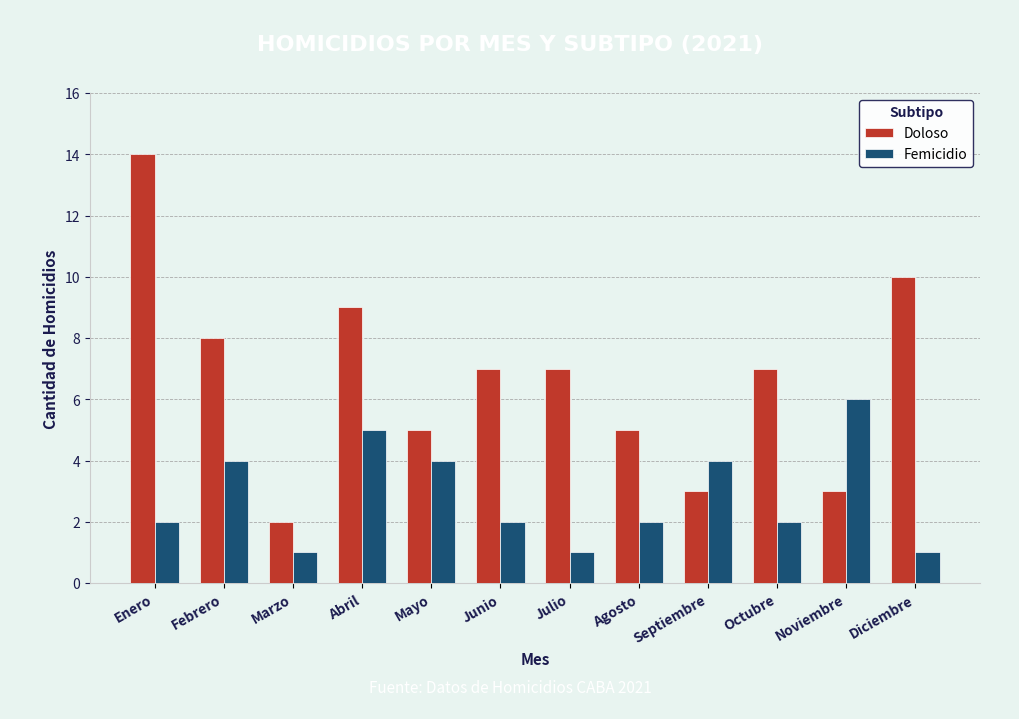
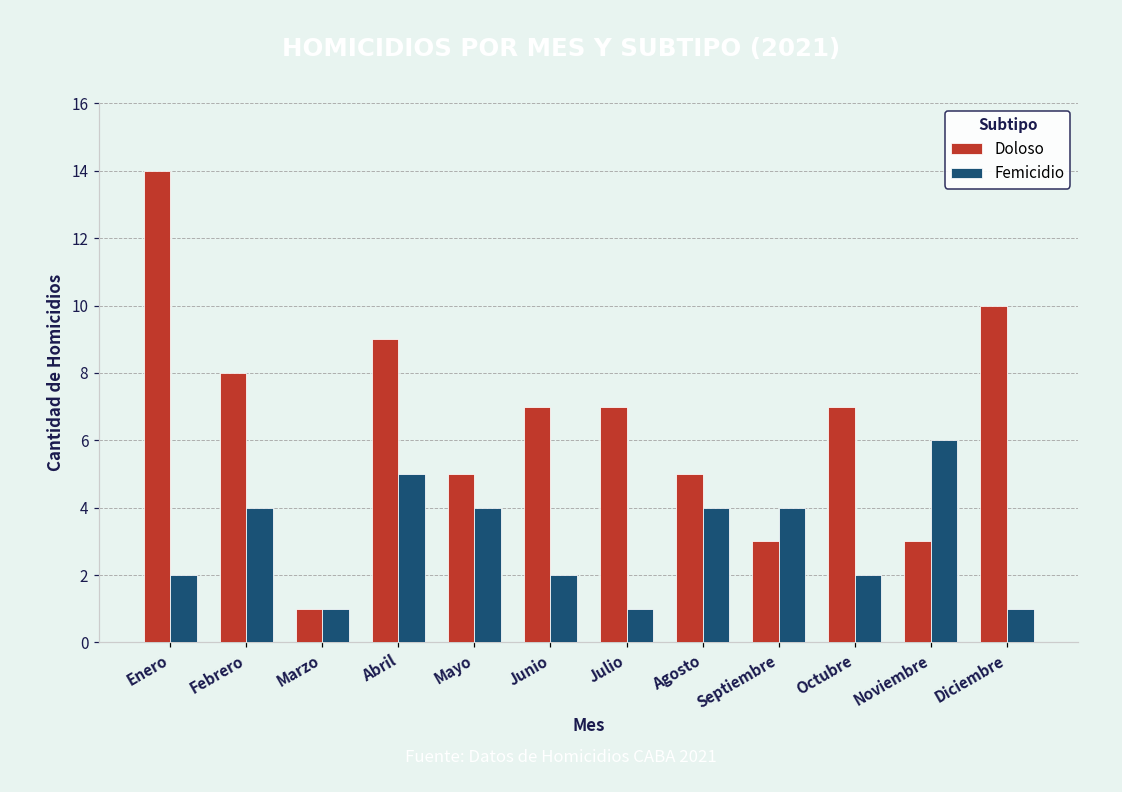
Doloso, Marzo: 2 -> 1
Femicidio, Agosto: 2 -> 4
